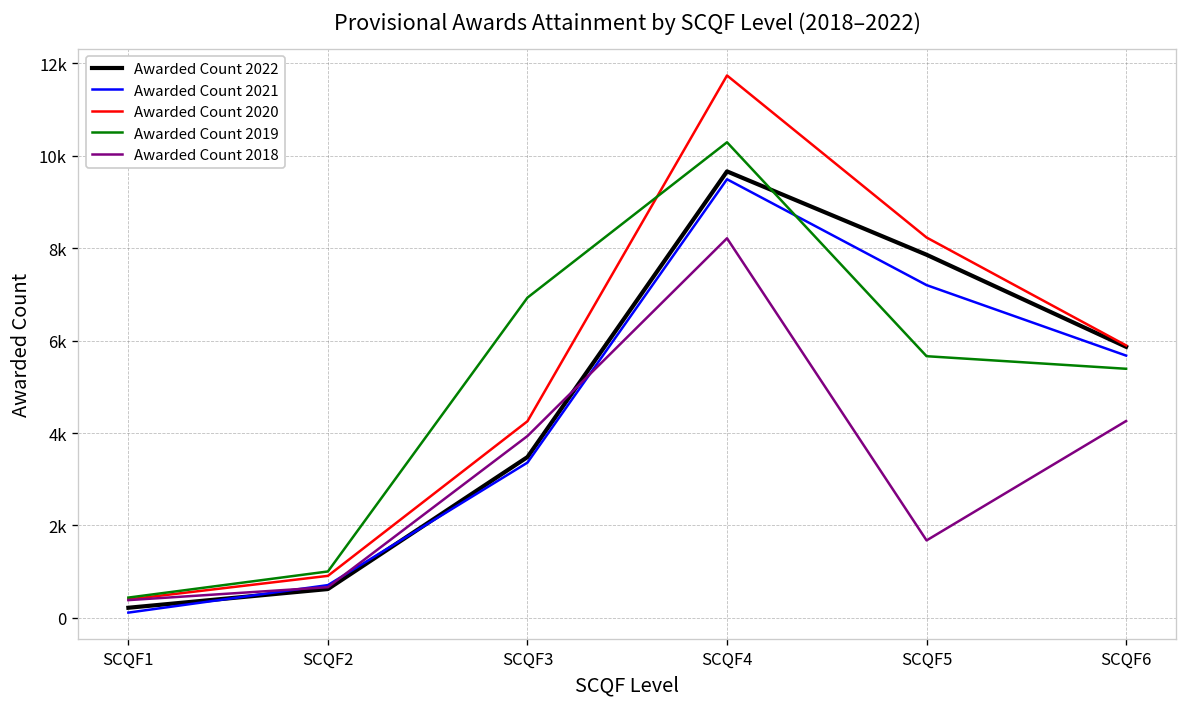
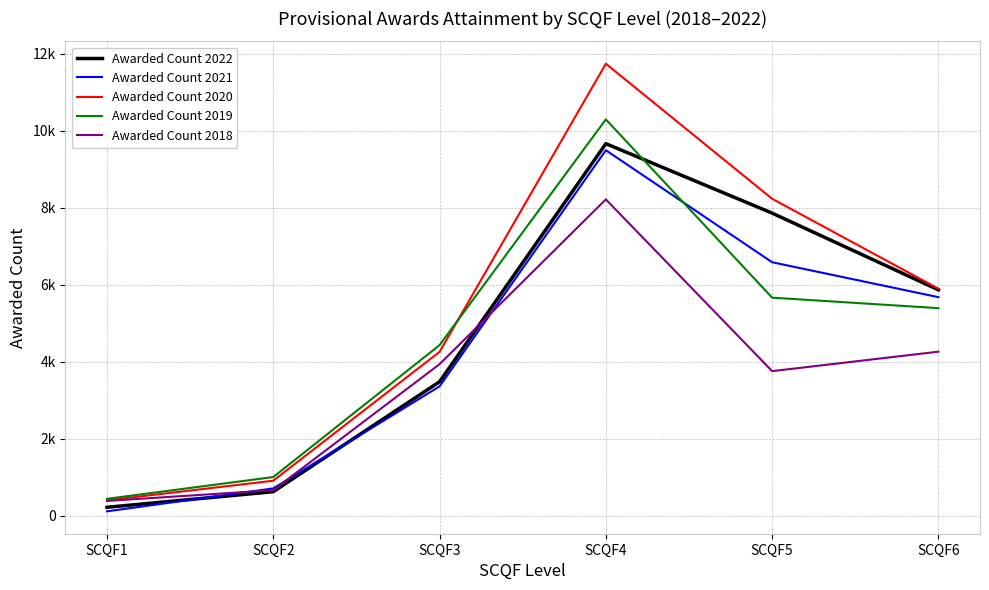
Awarded Count 2019, SCQF3: 6900 -> 4400
Awarded Count 2021, SCQF5: 7200 -> 6600
Awarded Count 2018, SCQF5: 1700 -> 3800
